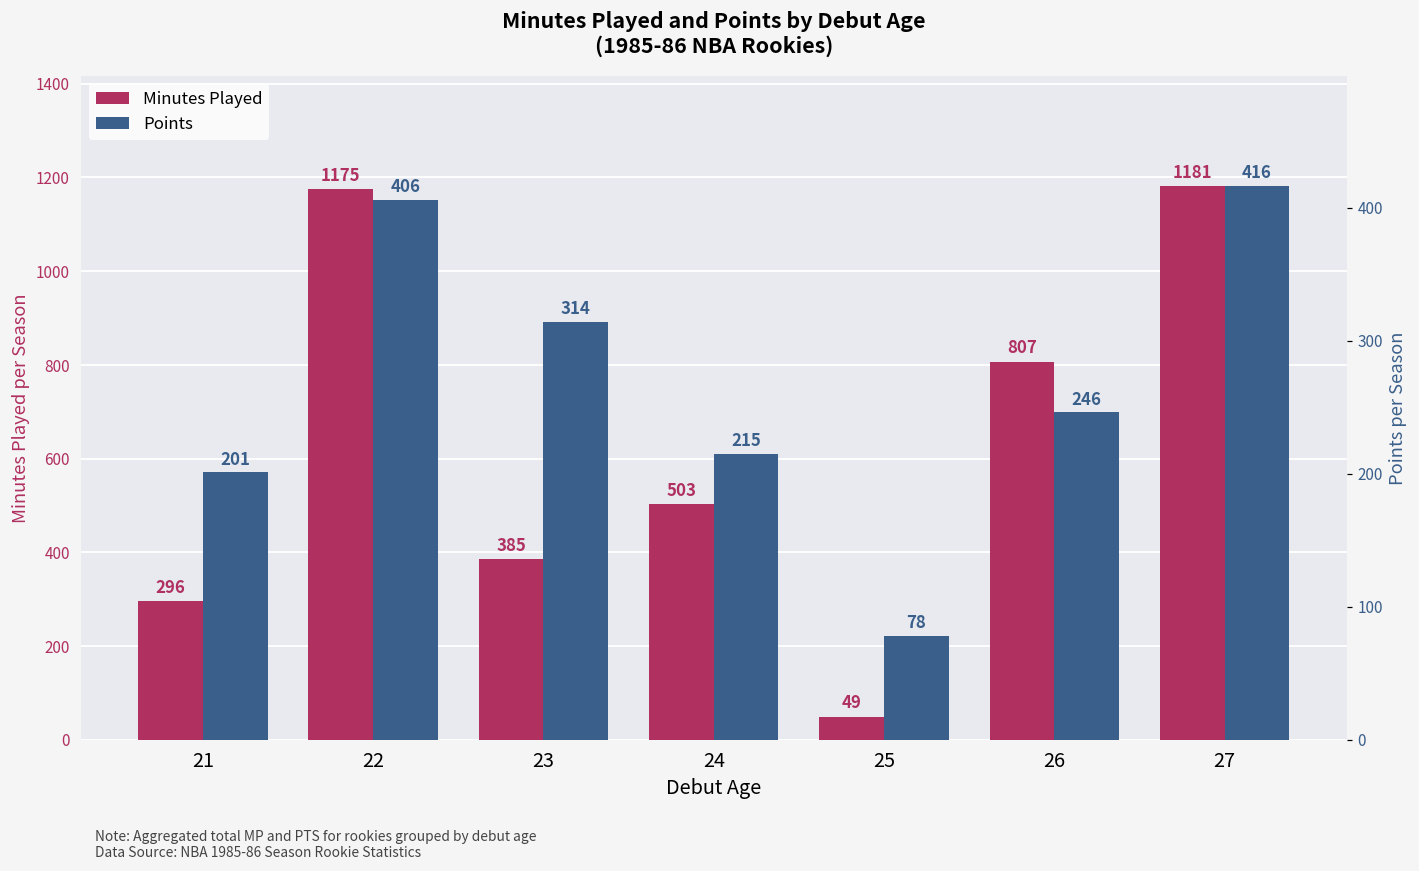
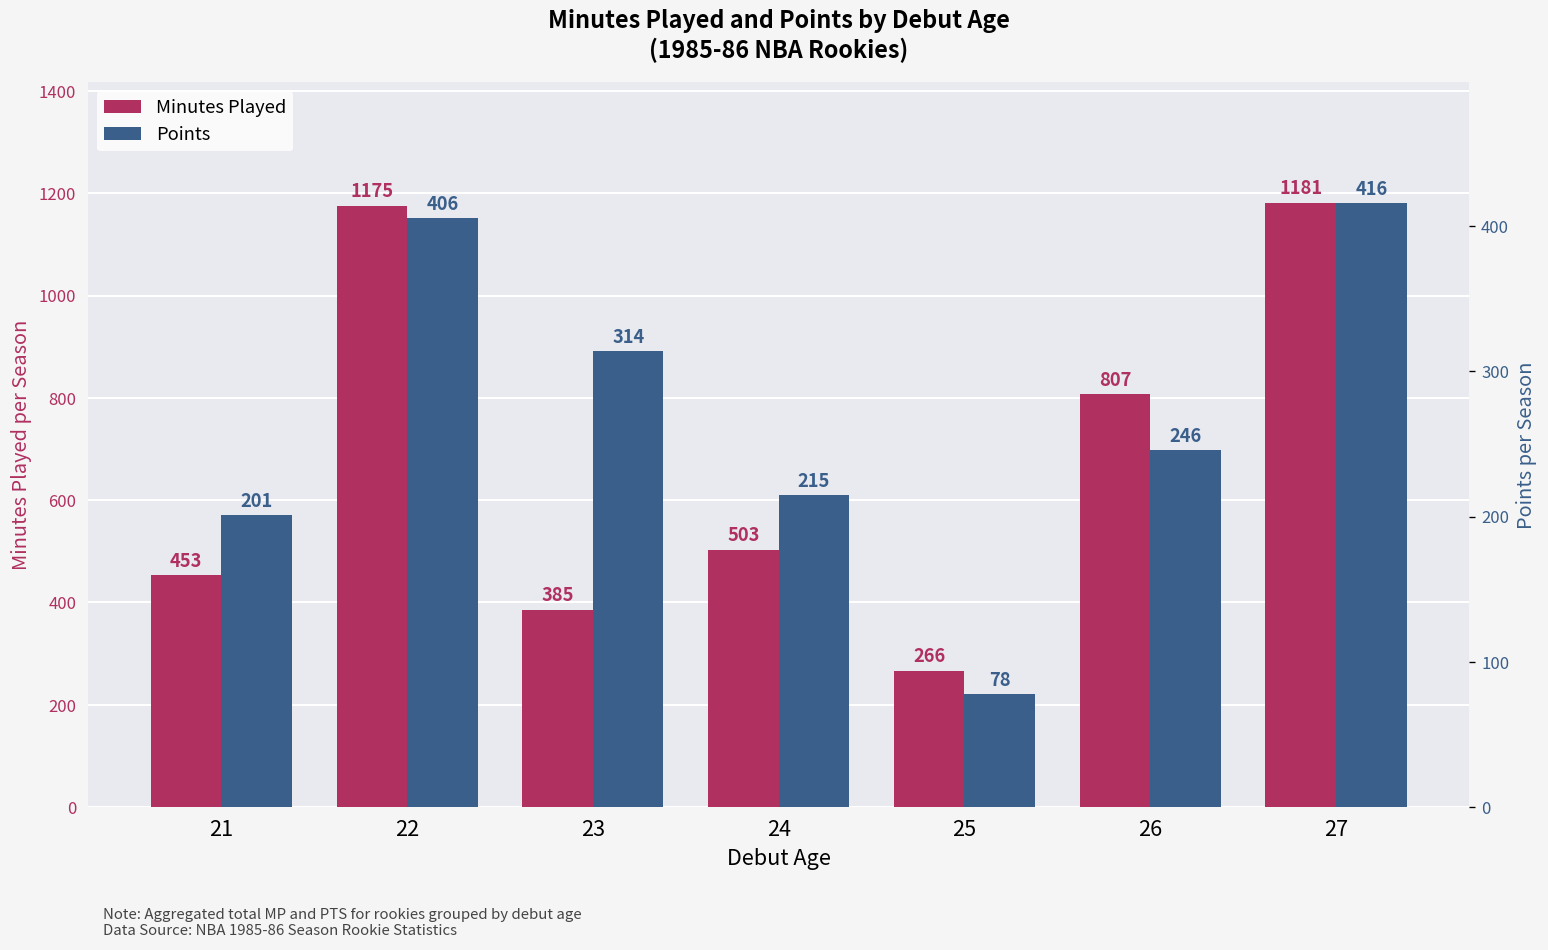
Minutes Played, 21: 296 -> 453
Minutes Played, 25: 49 -> 266
